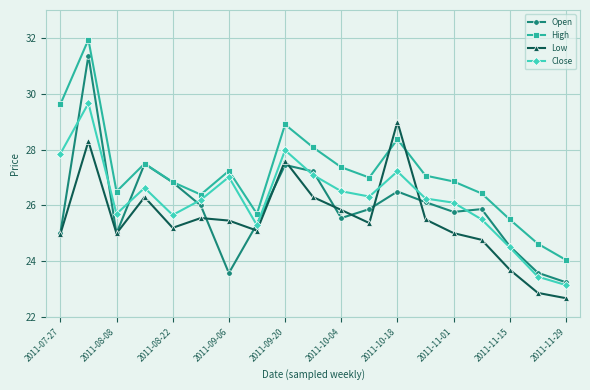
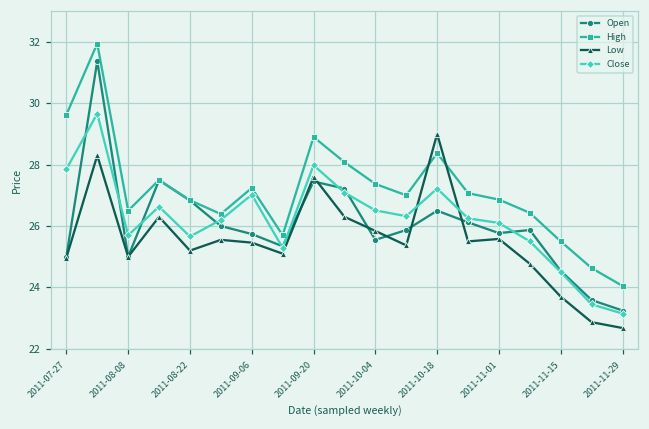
Open, 2011-09-06: 23.6 -> 25.7
Low, 2011-11-01: 25.0 -> 25.6
